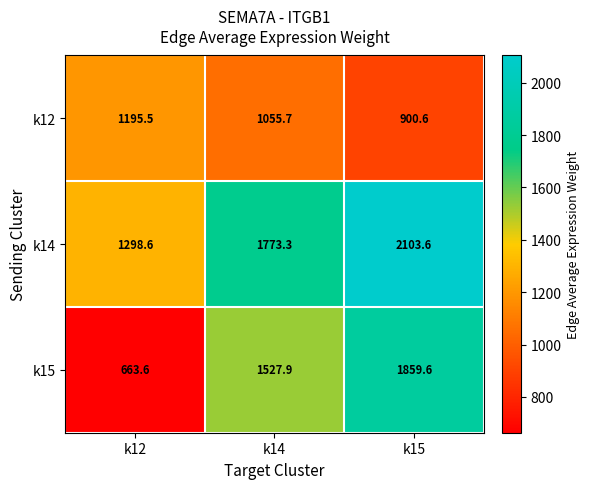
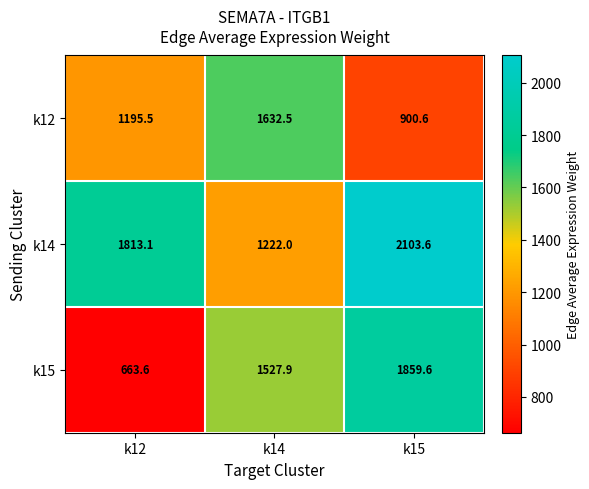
k12, k14: 1055.7 -> 1632.5
k14, k12: 1298.6 -> 1813.1
k14, k14: 1773.3 -> 1222.0
